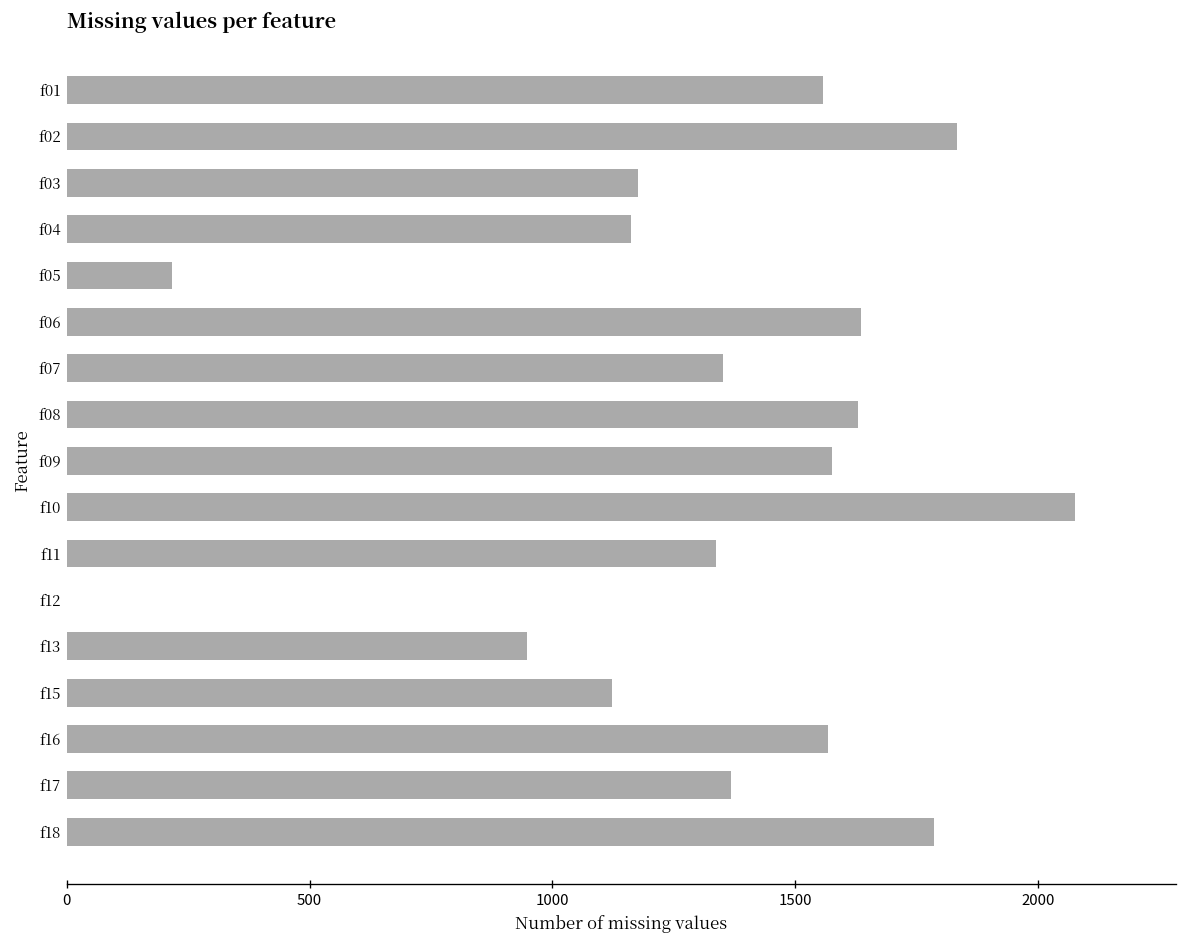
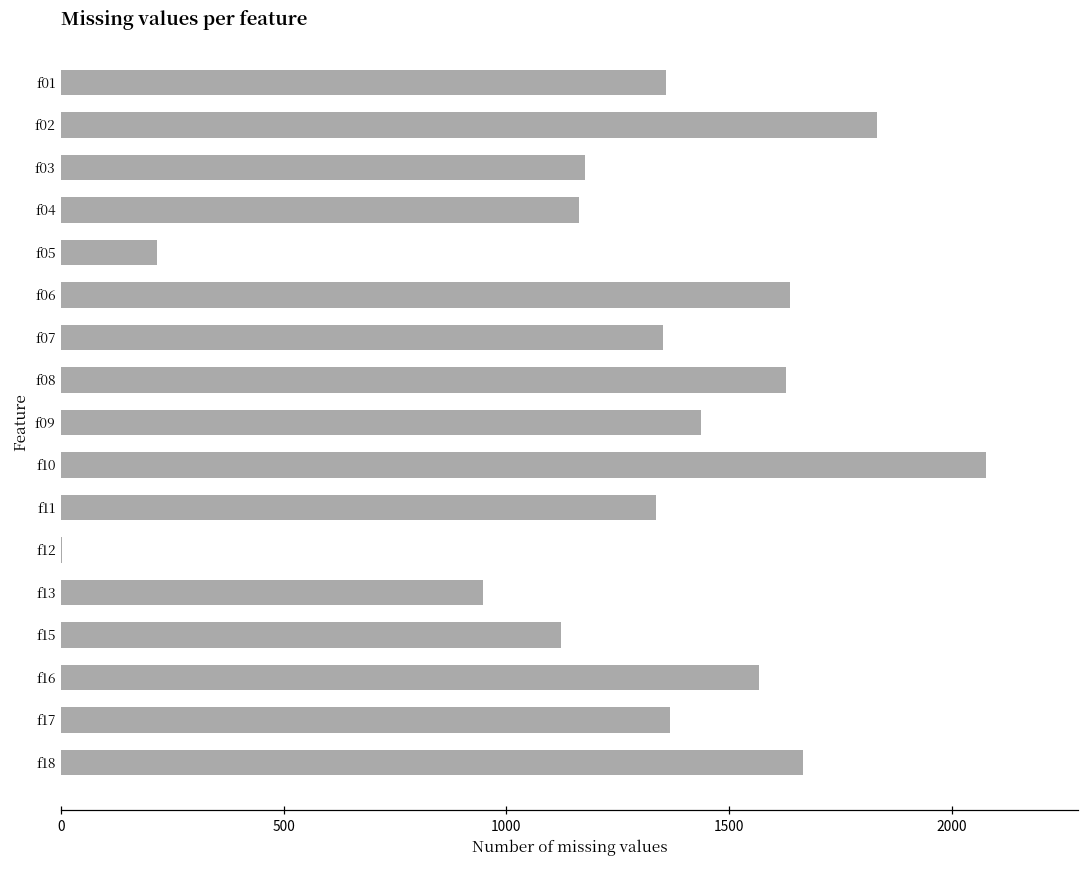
f01: 1560 -> 1360
f09: 1580 -> 1440
f18: 1790 -> 1670
